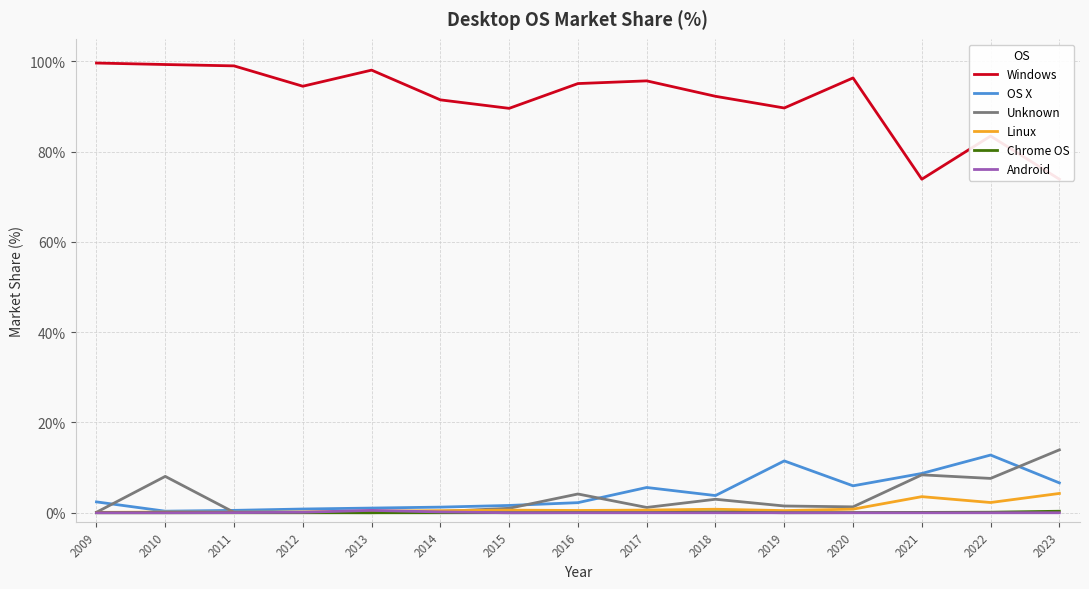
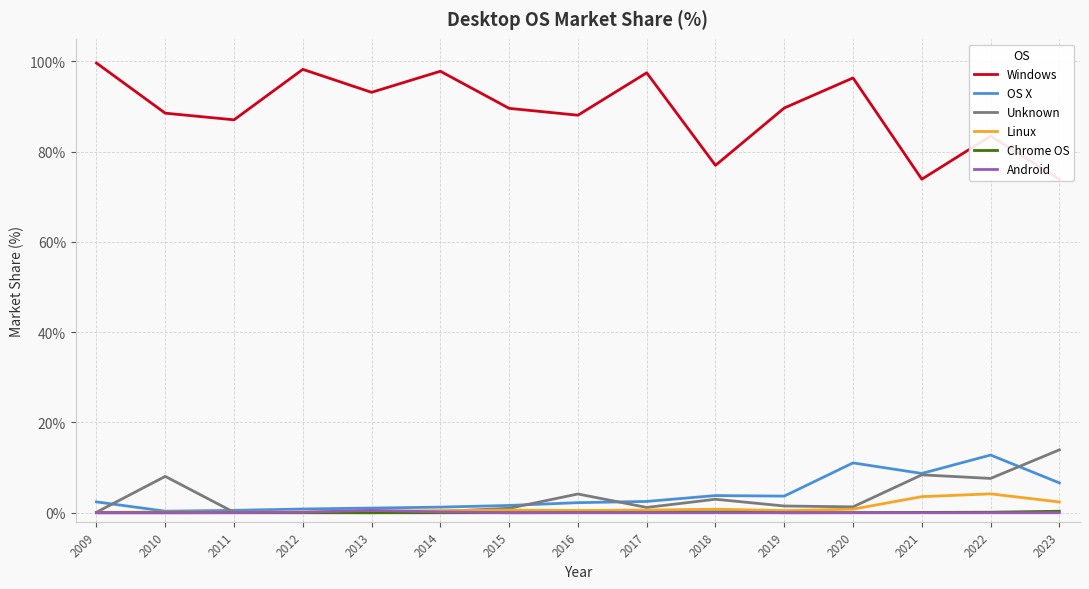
Windows, 2010: 99% -> 89%
Windows, 2011: 99% -> 87%
Windows, 2012: 95% -> 98%
Windows, 2013: 98% -> 93%
Windows, 2014: 91% -> 98%
Windows, 2016: 95% -> 88%
Windows, 2017: 96% -> 97%
OS X, 2017: 6% -> 3%
Windows, 2018: 92% -> 77%
OS X, 2019: 11% -> 4%
OS X, 2020: 6% -> 11%
Linux, 2022: 2% -> 4%
Linux, 2023: 4% -> 2%
